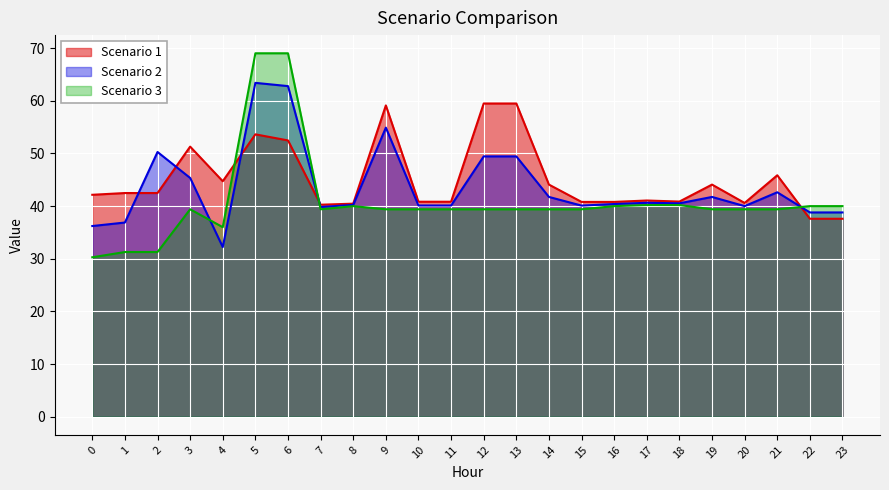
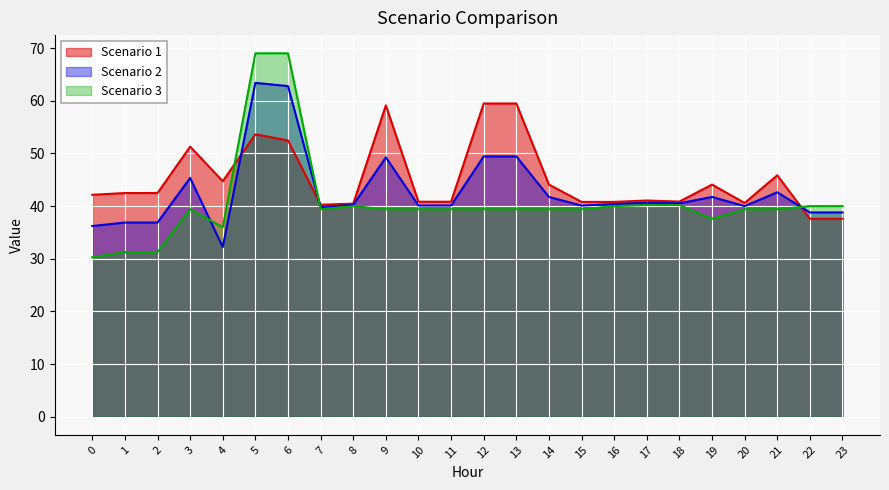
Scenario 2, 2: 50 -> 37
Scenario 2, 9: 55 -> 49
Scenario 3, 19: 39 -> 38
